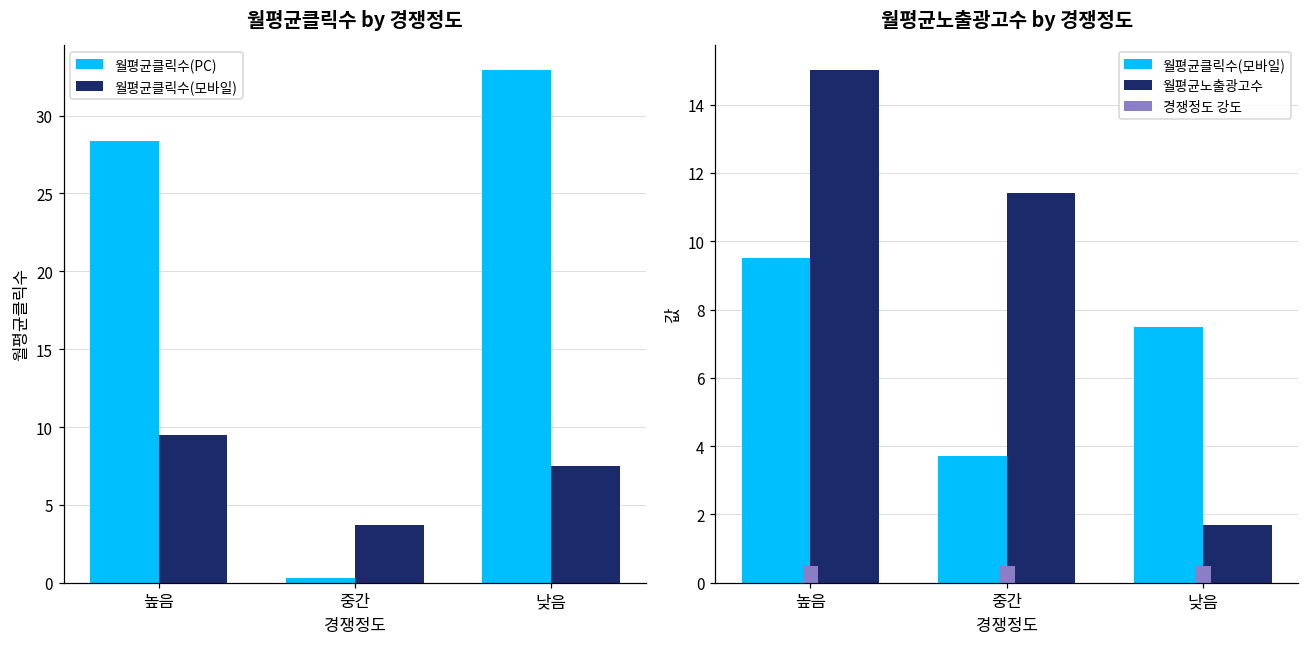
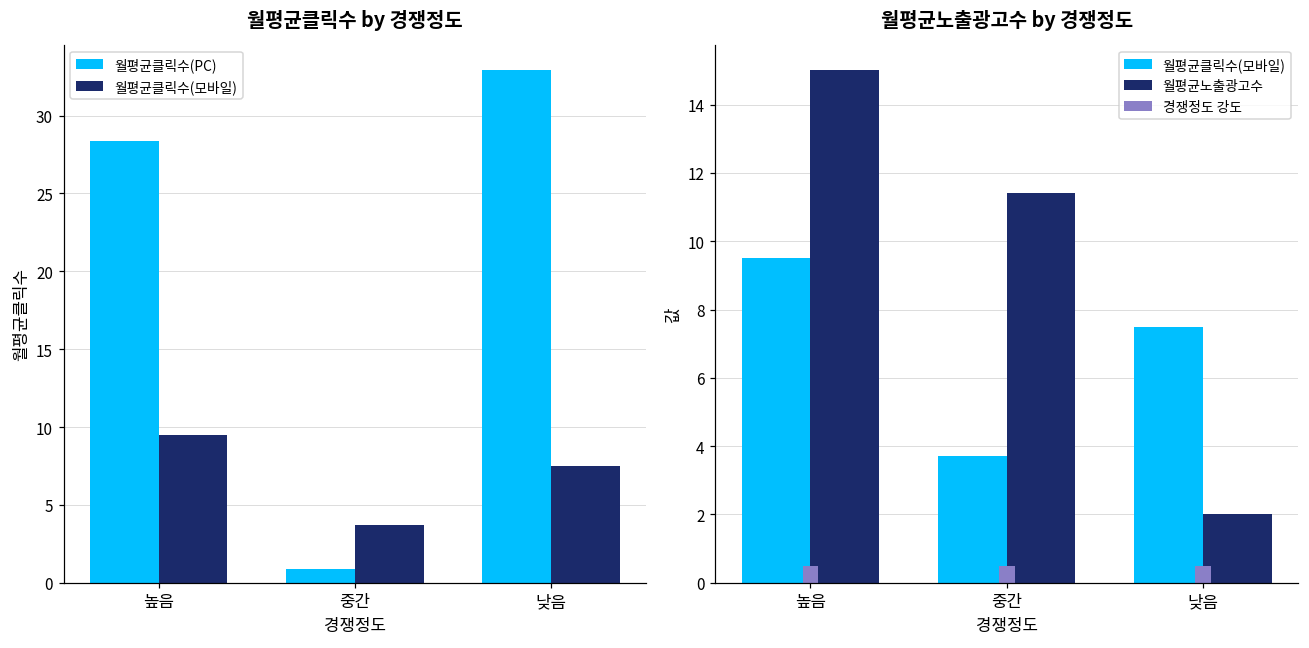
월평균클릭수 by 경쟁정도, 월평균클릭수(PC), 중간: 0.3 -> 0.9
월평균노출광고수 by 경쟁정도, 월평균노출광고수, 낮음: 1.7 -> 2.0
